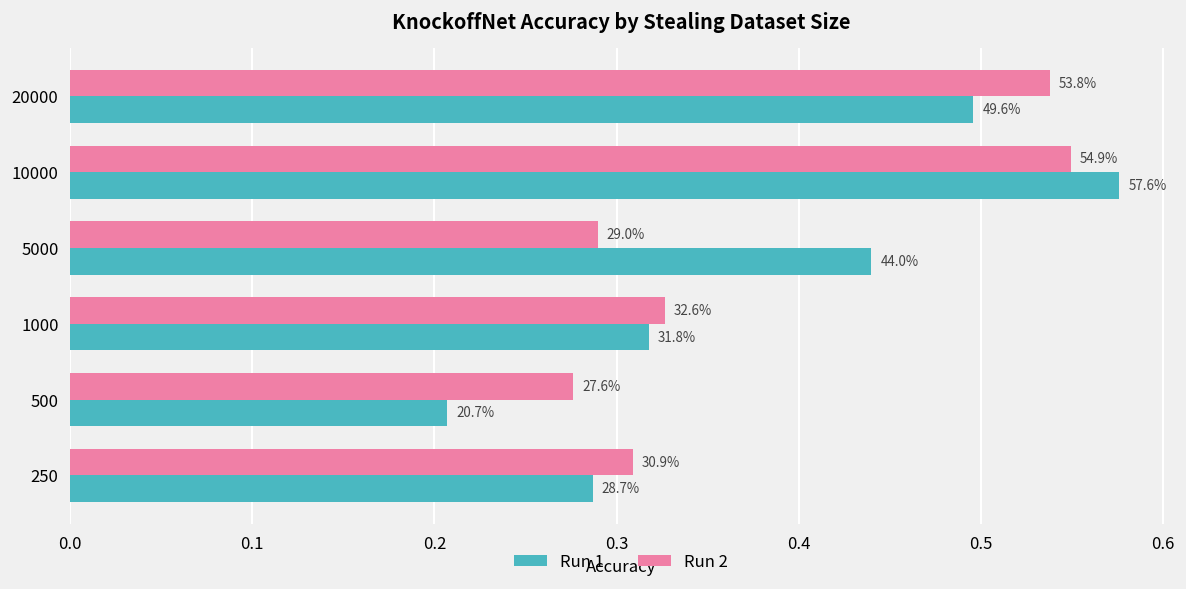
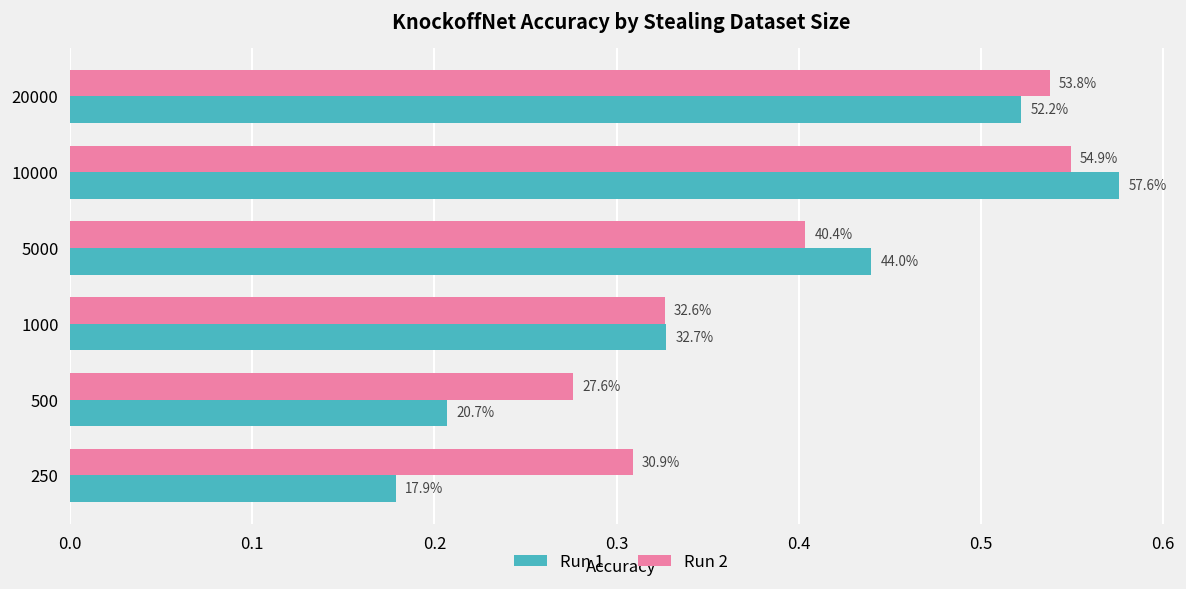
Run 1, 20000: 49.6% -> 52.2%
Run 2, 5000: 29.0% -> 40.4%
Run 1, 1000: 31.8% -> 32.7%
Run 1, 250: 28.7% -> 17.9%
